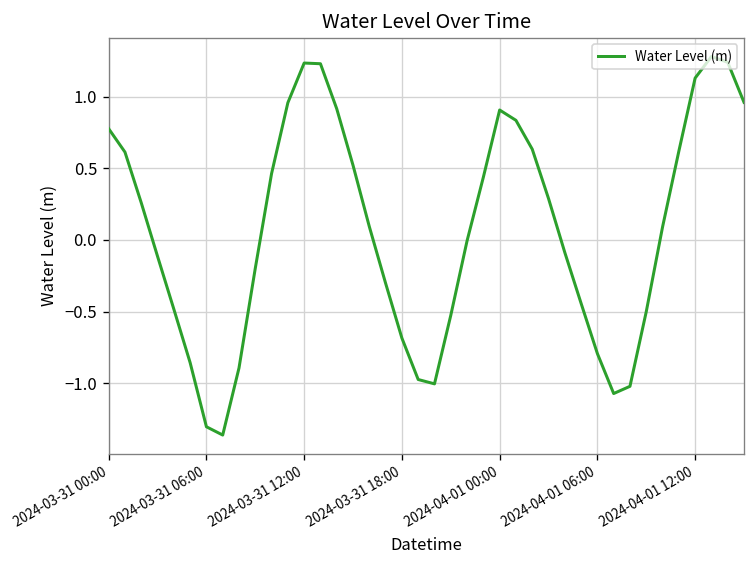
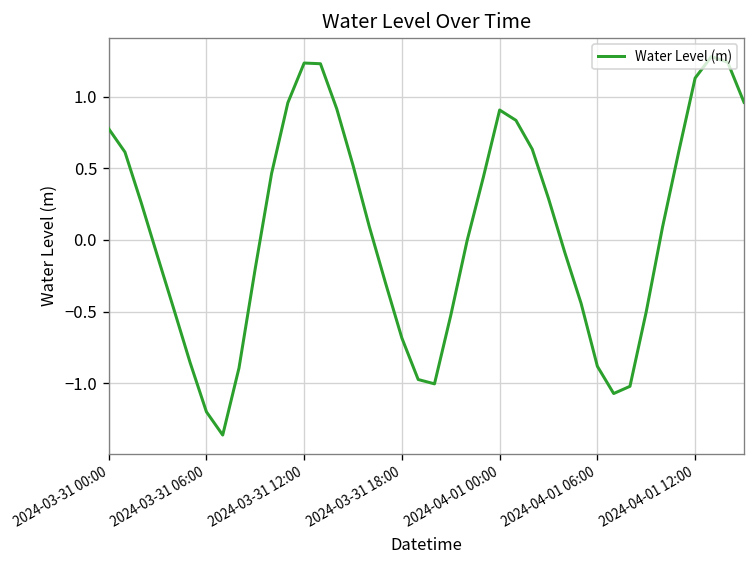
2024-03-31 06:00: -1.30 -> -1.20
2024-04-01 06:00: -0.79 -> -0.88
